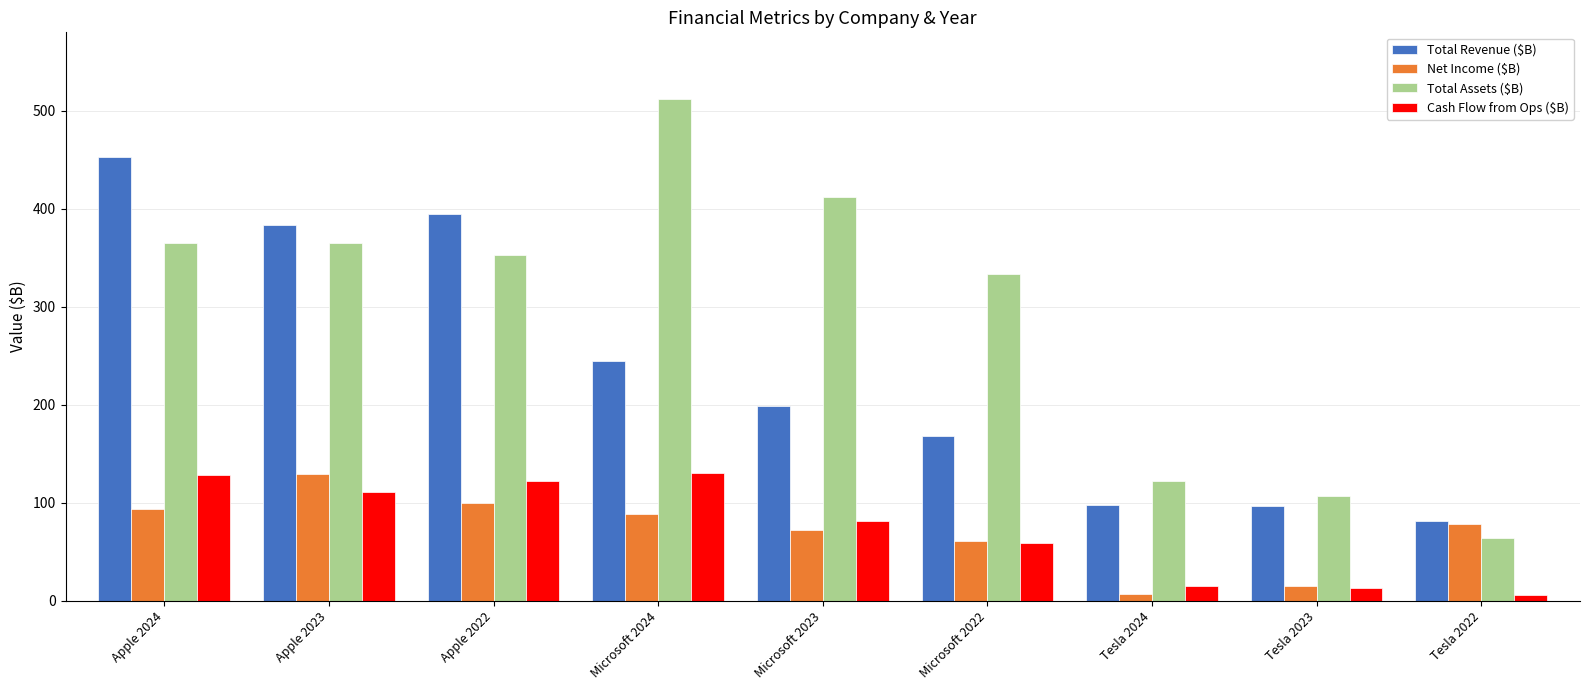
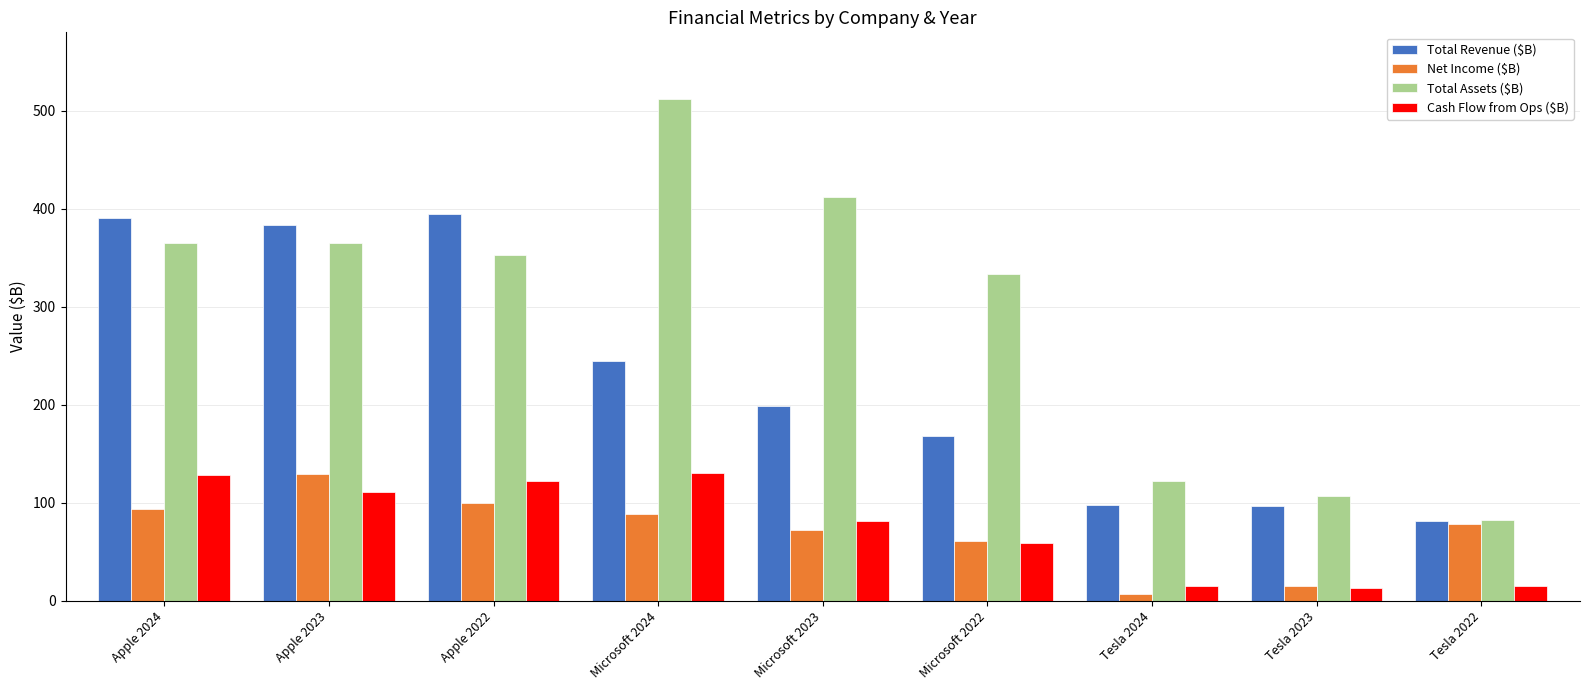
Total Revenue ($B), Apple 2024: 450 -> 390
Total Assets ($B), Tesla 2022: 60 -> 80
Cash Flow from Ops ($B), Tesla 2022: 6 -> 15
